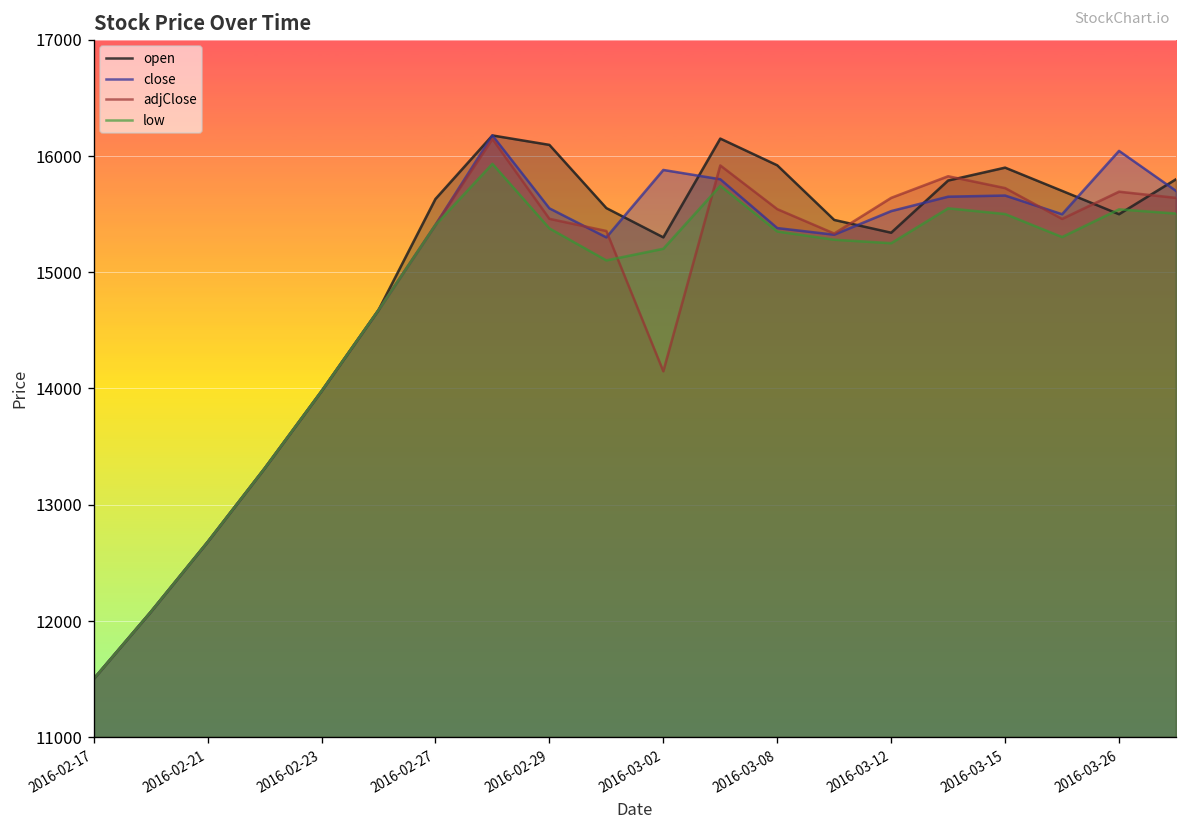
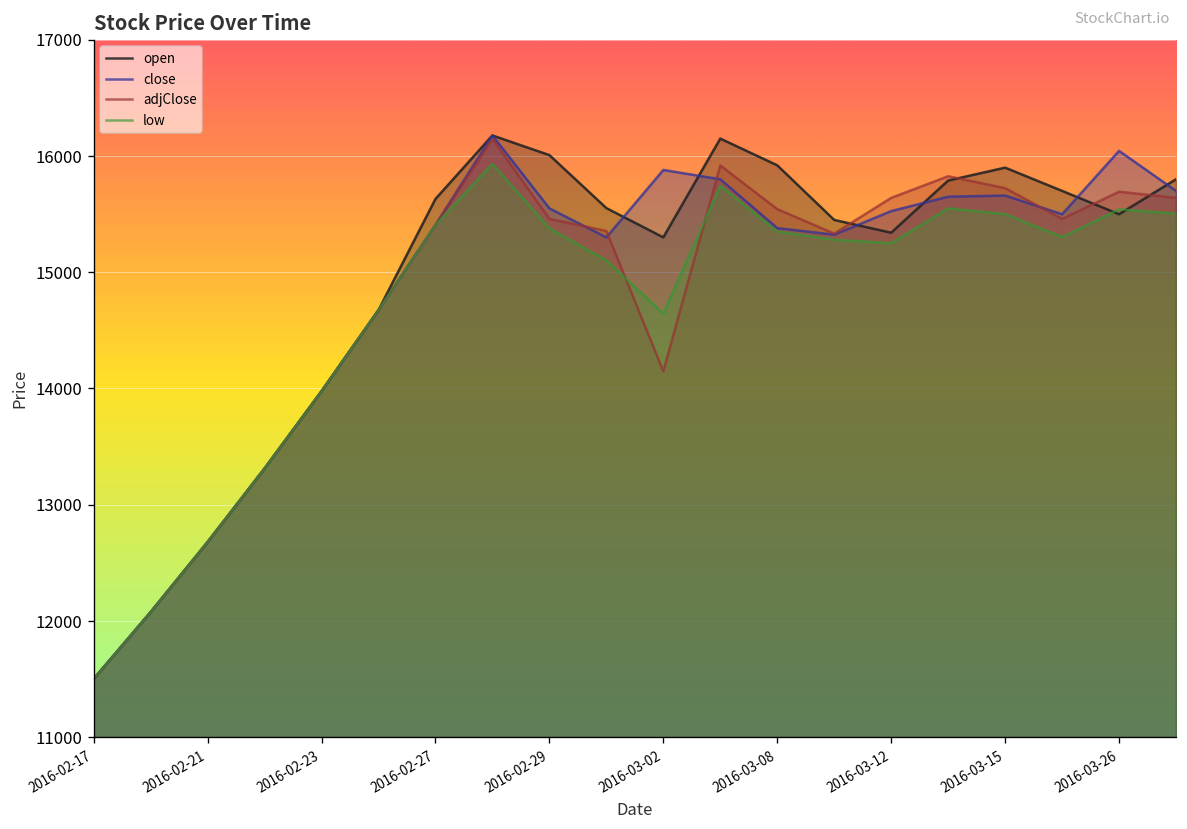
open, 2016-02-29: 16100 -> 16000
low, 2016-03-02: 15200 -> 14600
